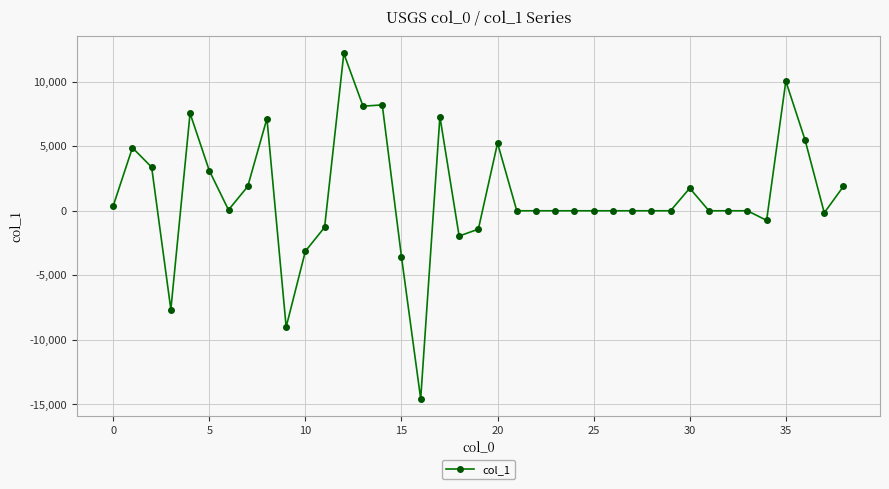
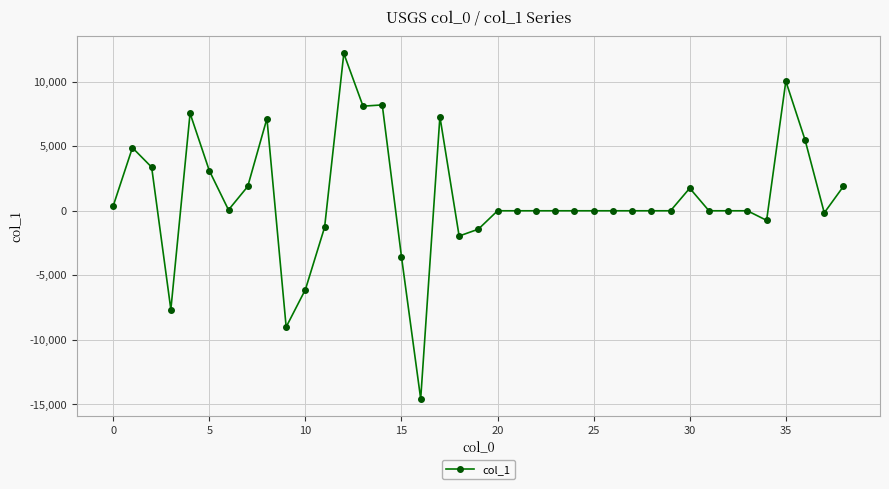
10: -3,100 -> -6,100
20: 5,200 -> 0
